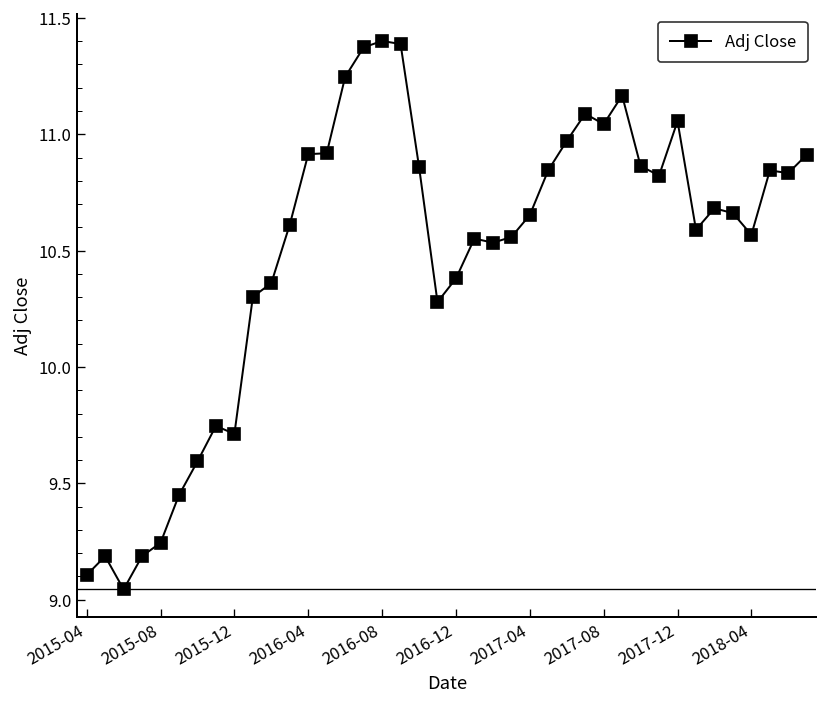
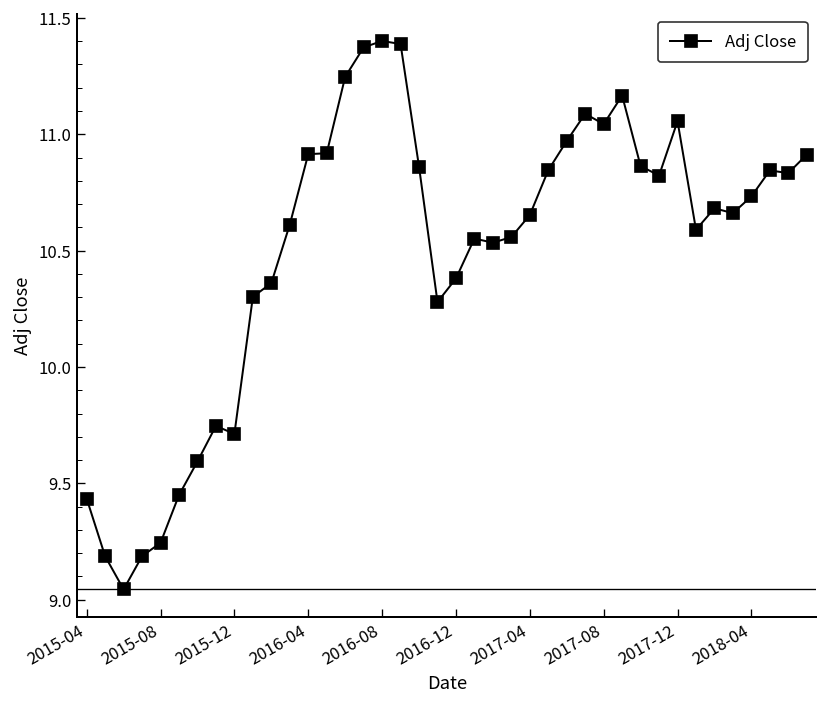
2015-04: 9.11 -> 9.43
2018-04: 10.57 -> 10.73
